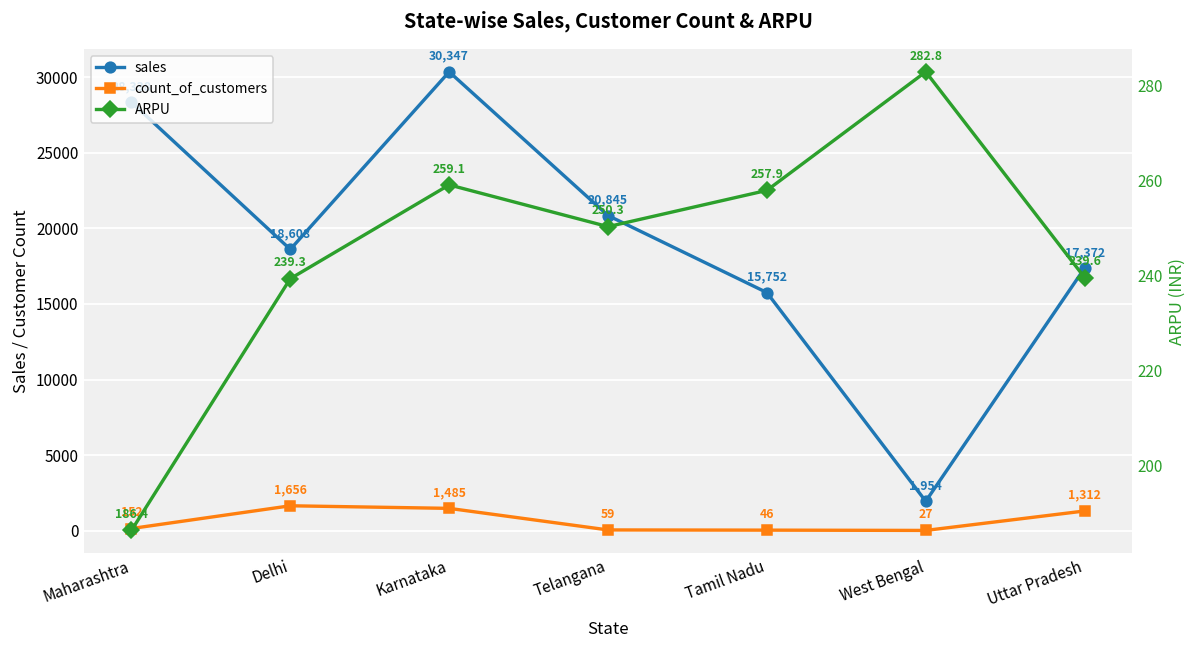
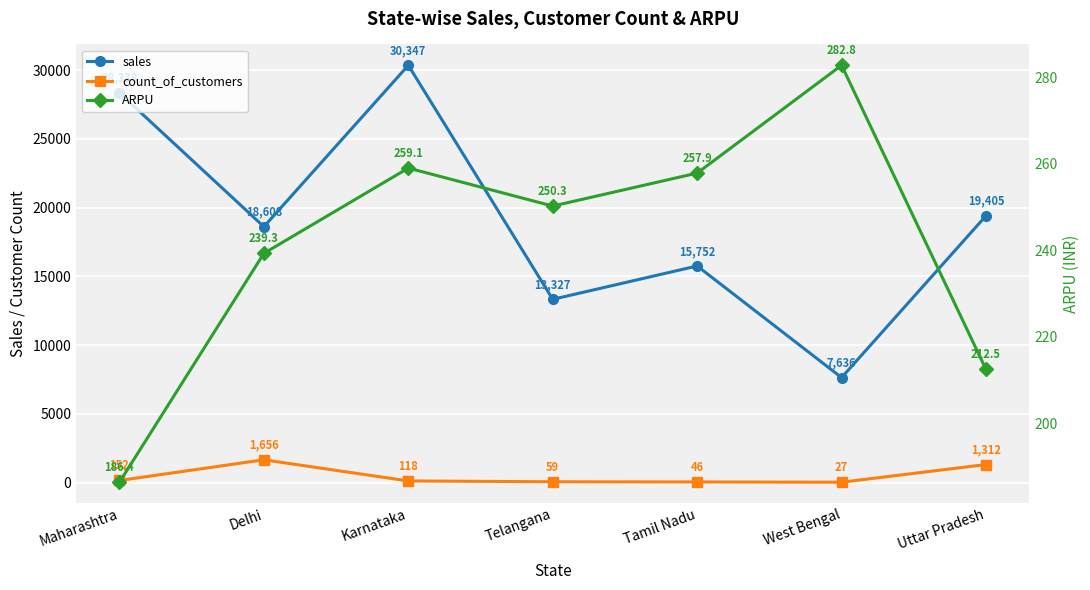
count_of_customers, Karnataka: 1,485 -> 118
sales, Telangana: 20,845 -> 13,327
sales, West Bengal: 1,954 -> 7,636
sales, Uttar Pradesh: 17,372 -> 19,405
ARPU, Uttar Pradesh: 239.6 -> 212.5
